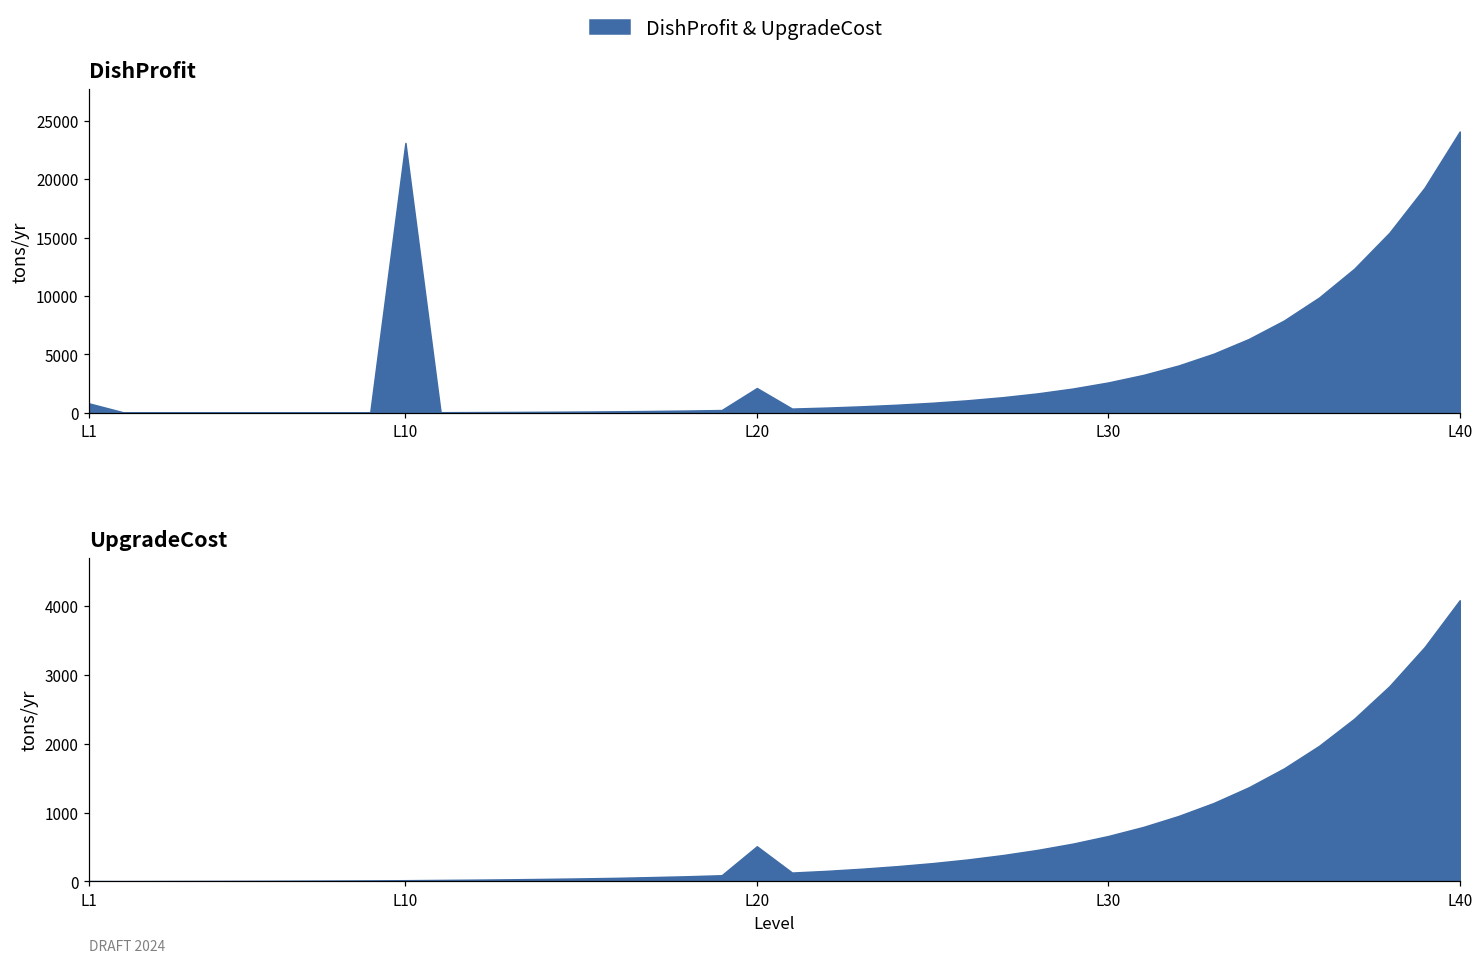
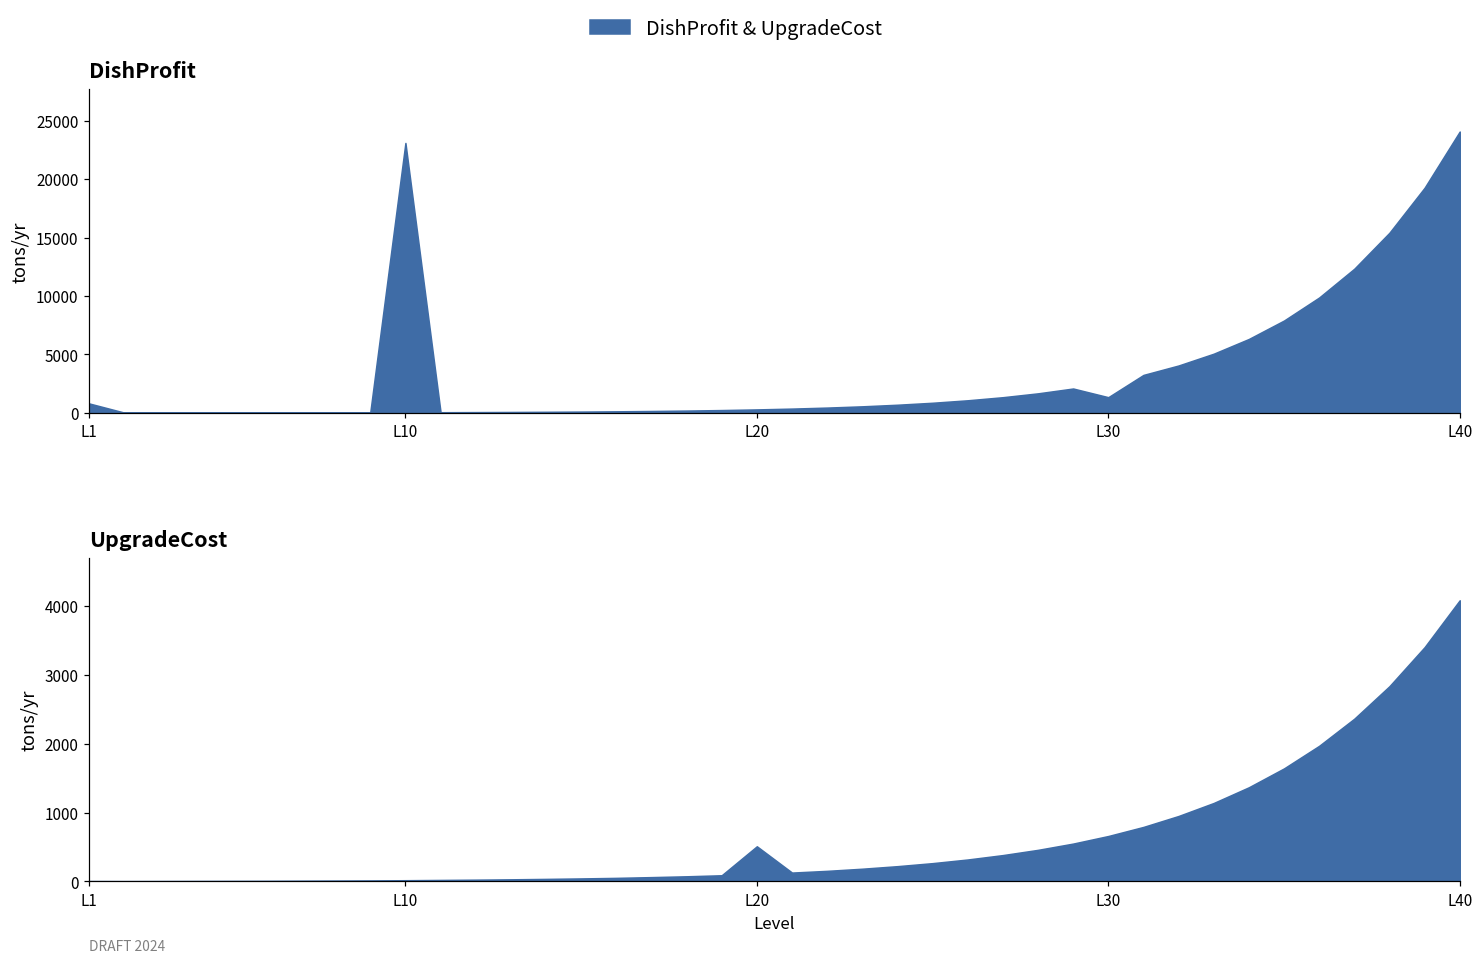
DishProfit, L20: 2100 -> 300
DishProfit, L30: 2600 -> 1300
